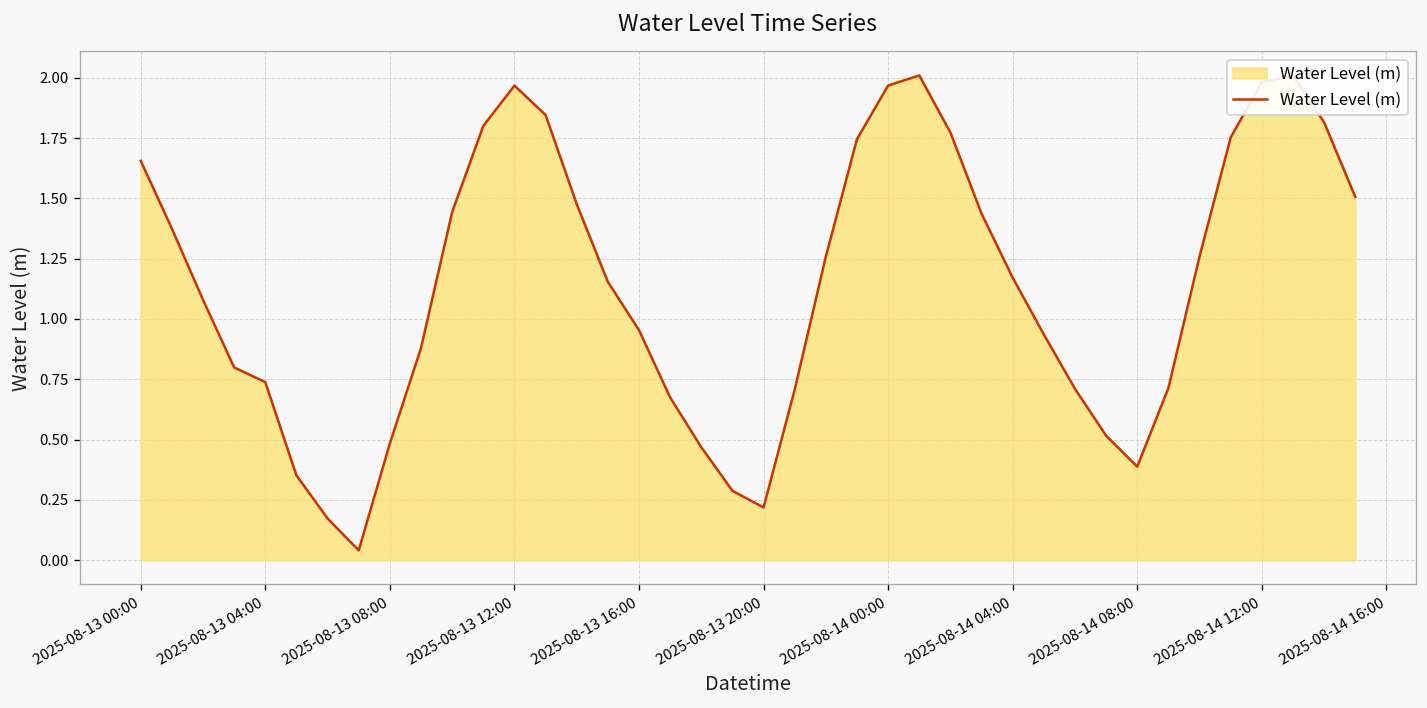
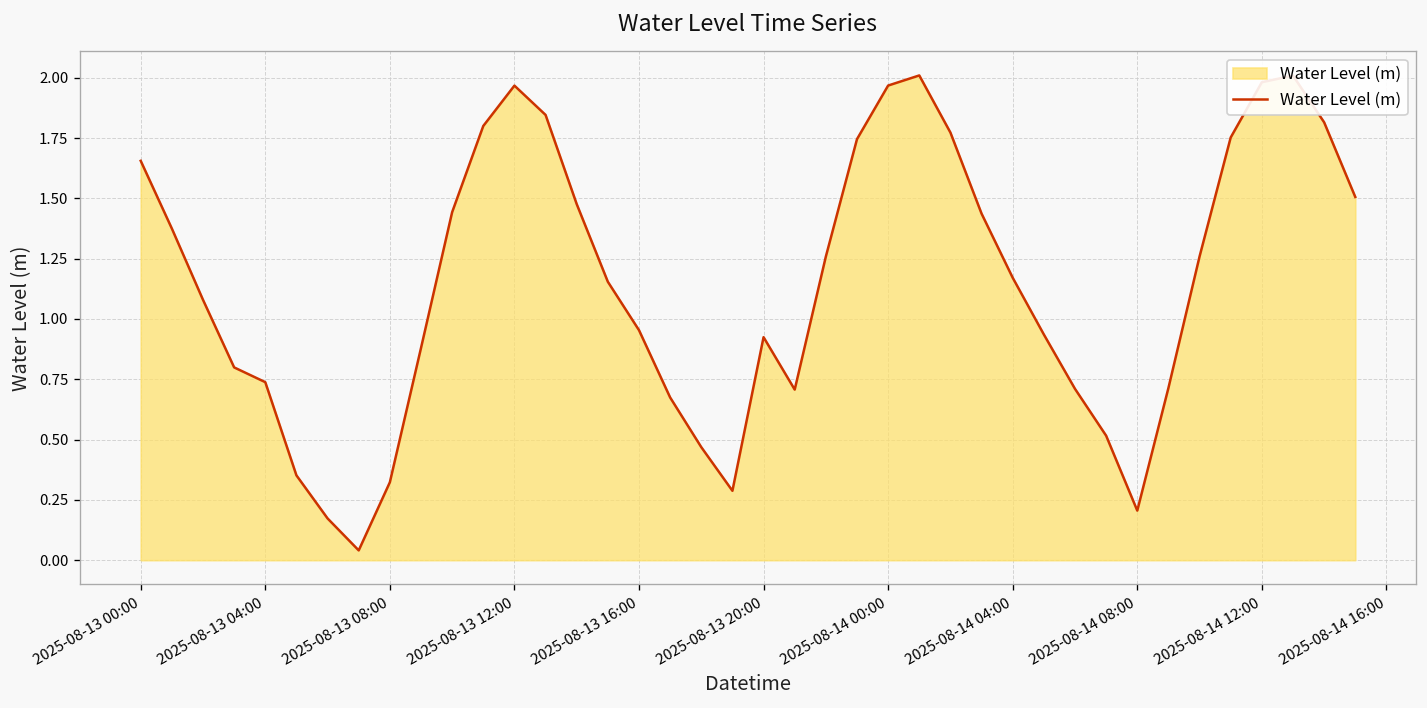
2025-08-13 08:00: 0.48 -> 0.32
2025-08-13 20:00: 0.22 -> 0.92
2025-08-14 08:00: 0.39 -> 0.21
